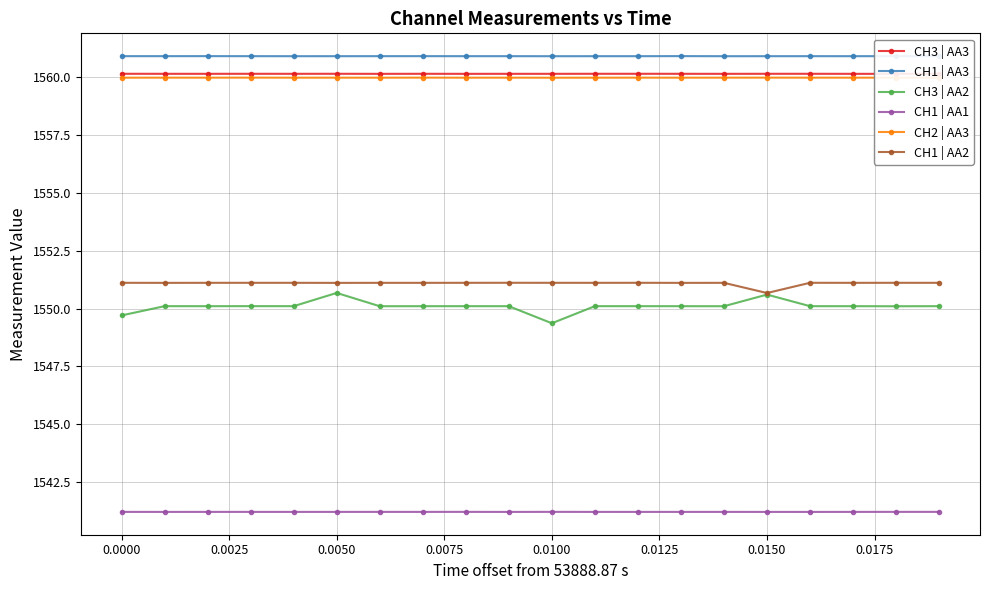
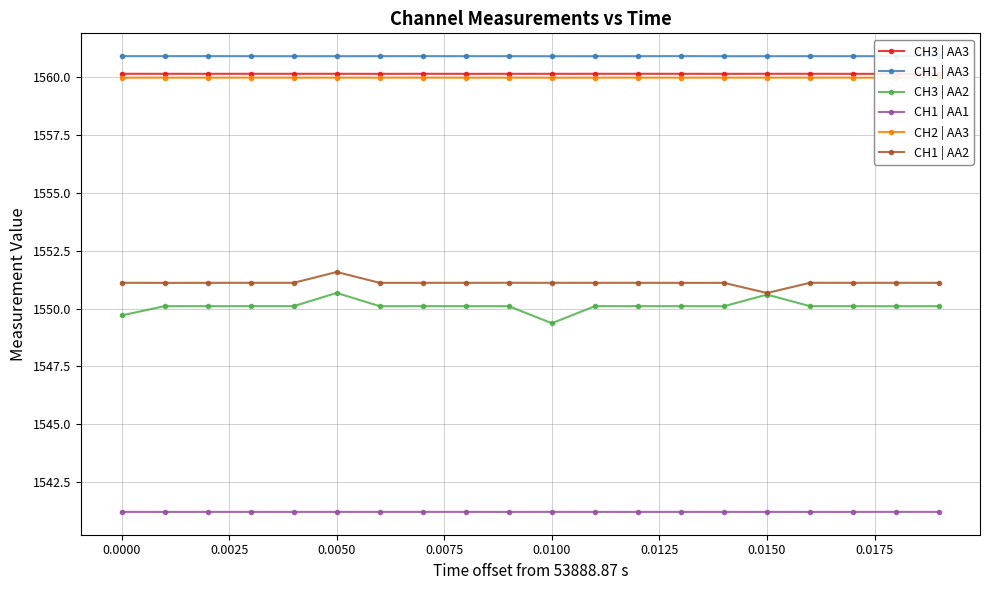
CH1 | AA2, 0.0050: 1551.1 -> 1551.6
